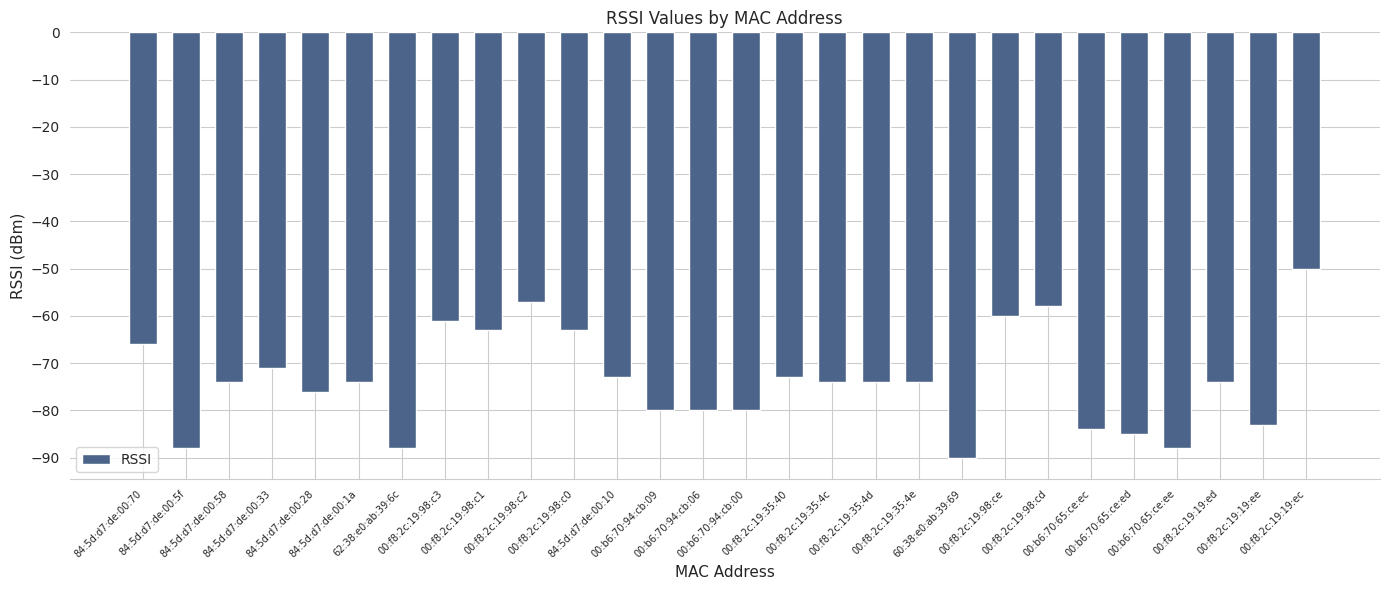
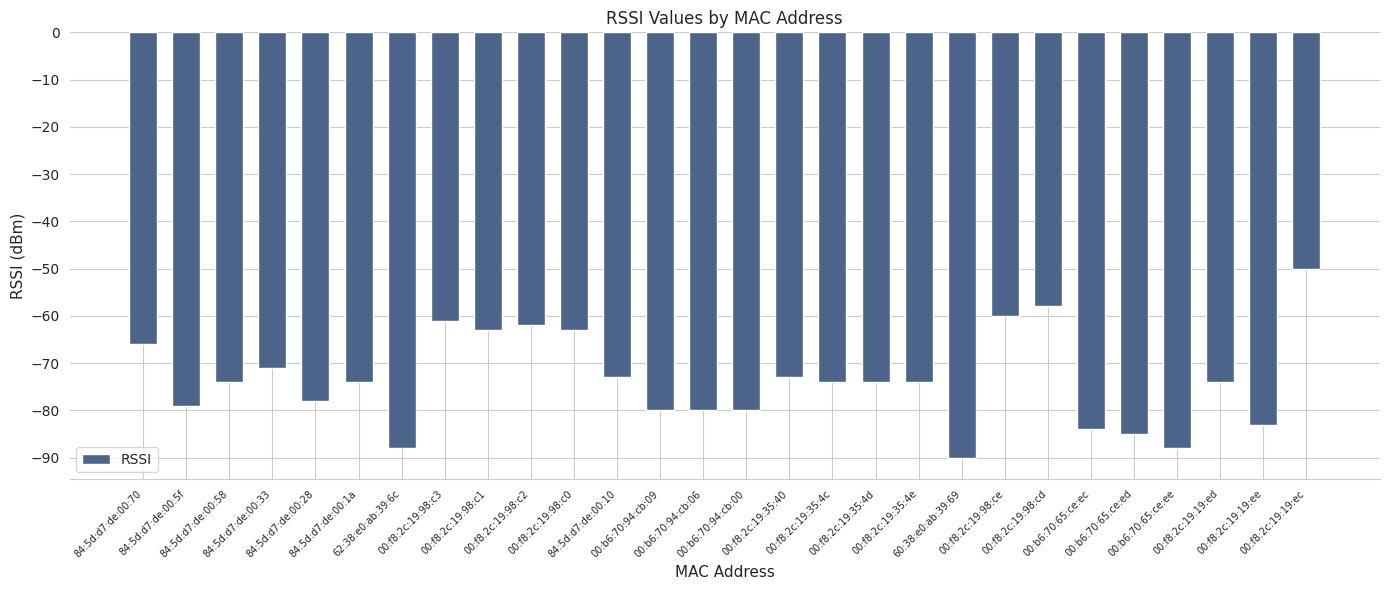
84:5d:d7:de:00:5f: -88 -> -79
84:5d:d7:de:00:28: -76 -> -78
00:f8:2c:19:98:c2: -57 -> -62
